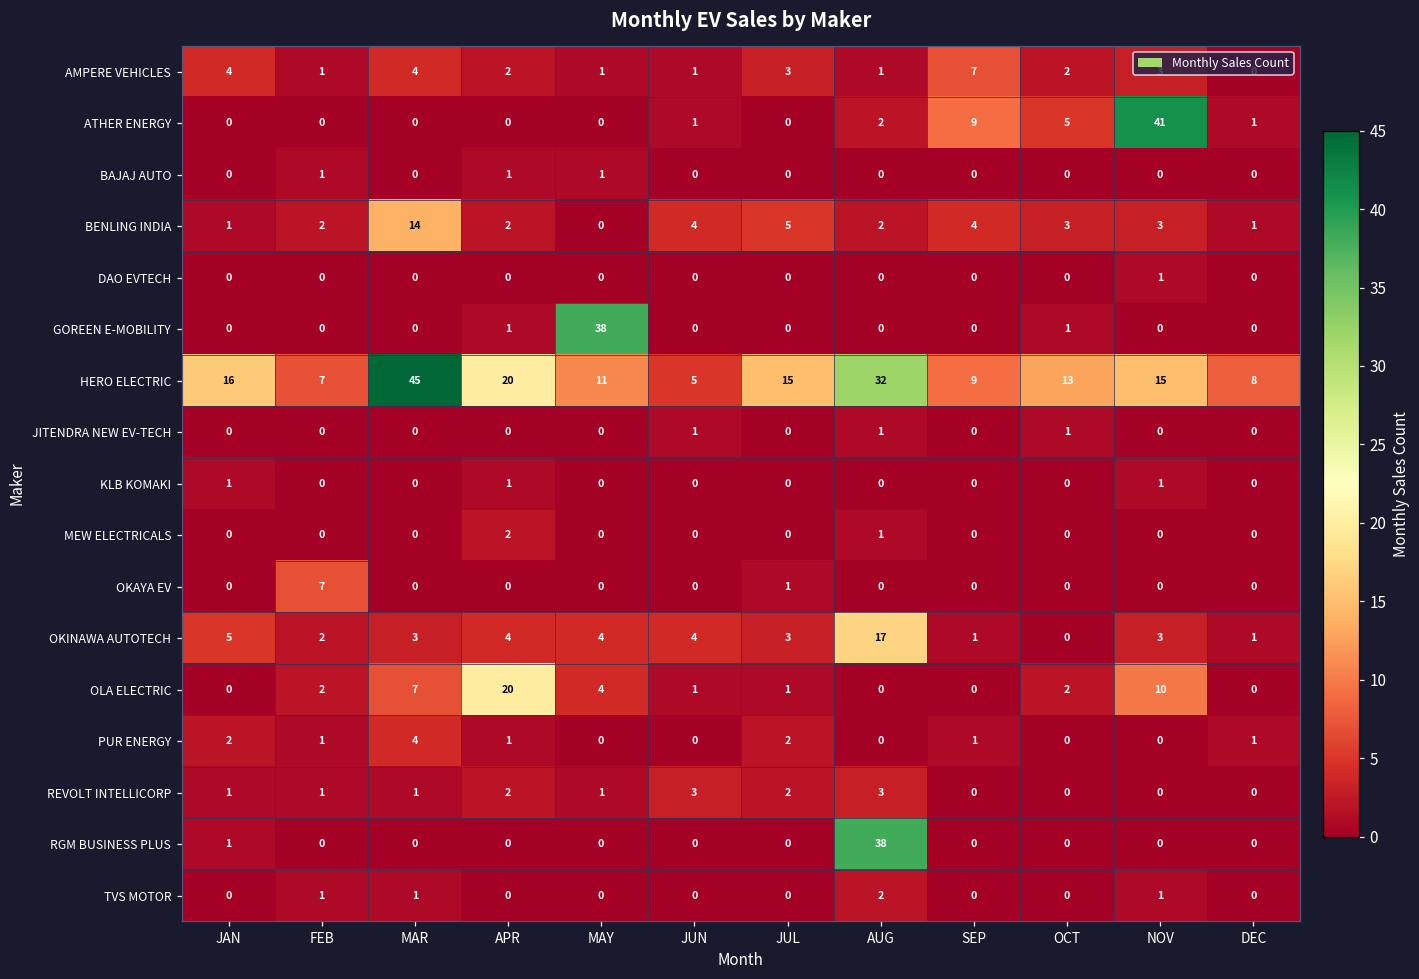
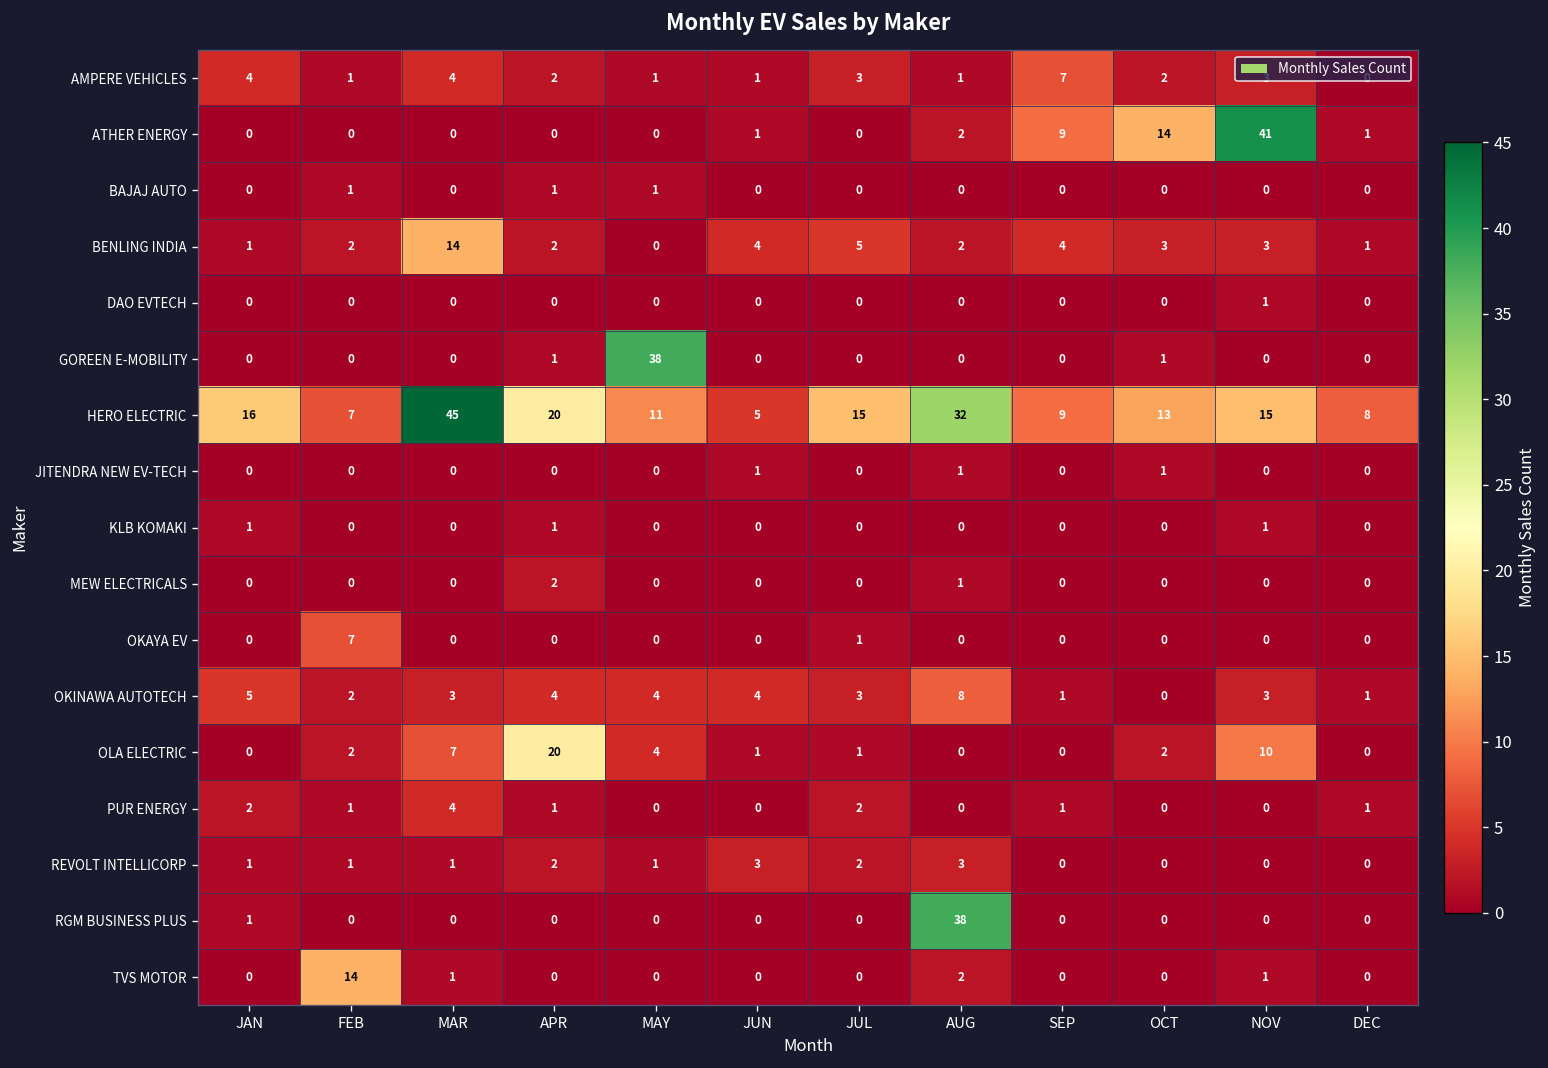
ATHER ENERGY, OCT: 5 -> 14
OKINAWA AUTOTECH, AUG: 17 -> 8
TVS MOTOR, FEB: 1 -> 14
